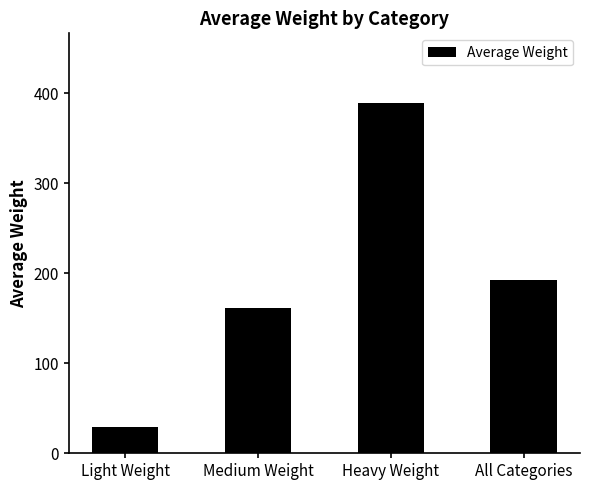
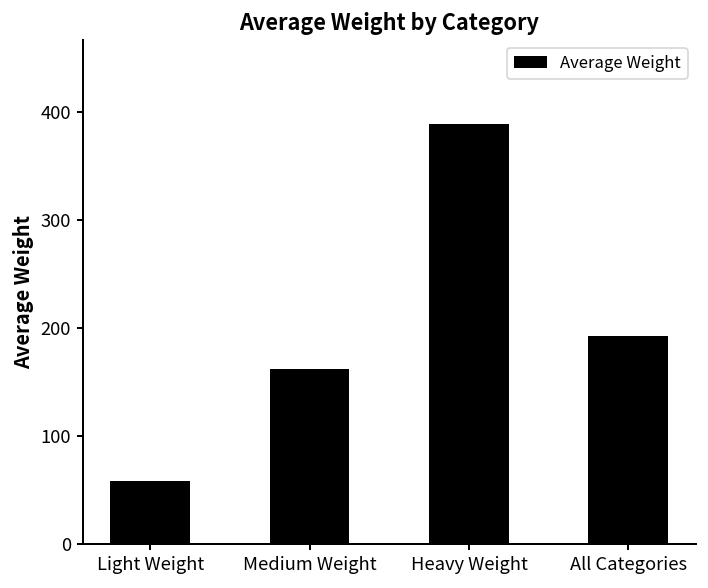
Light Weight: 30 -> 60
